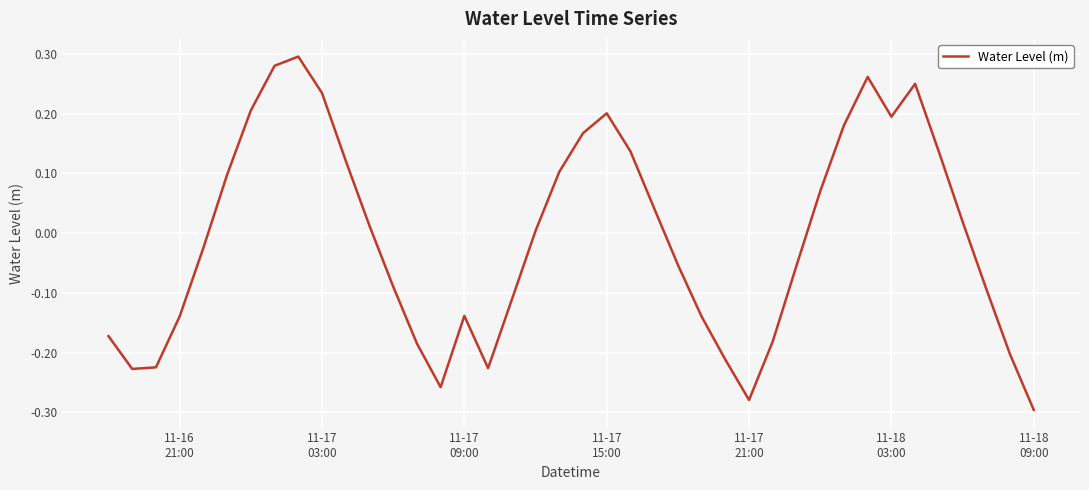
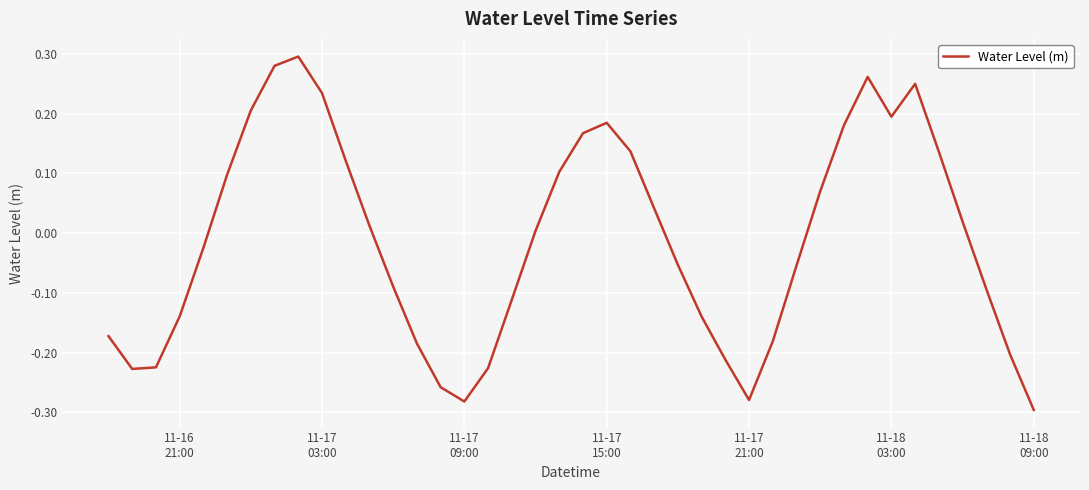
11-17 09:00: -0.14 -> -0.28
11-17 15:00: 0.20 -> 0.18
